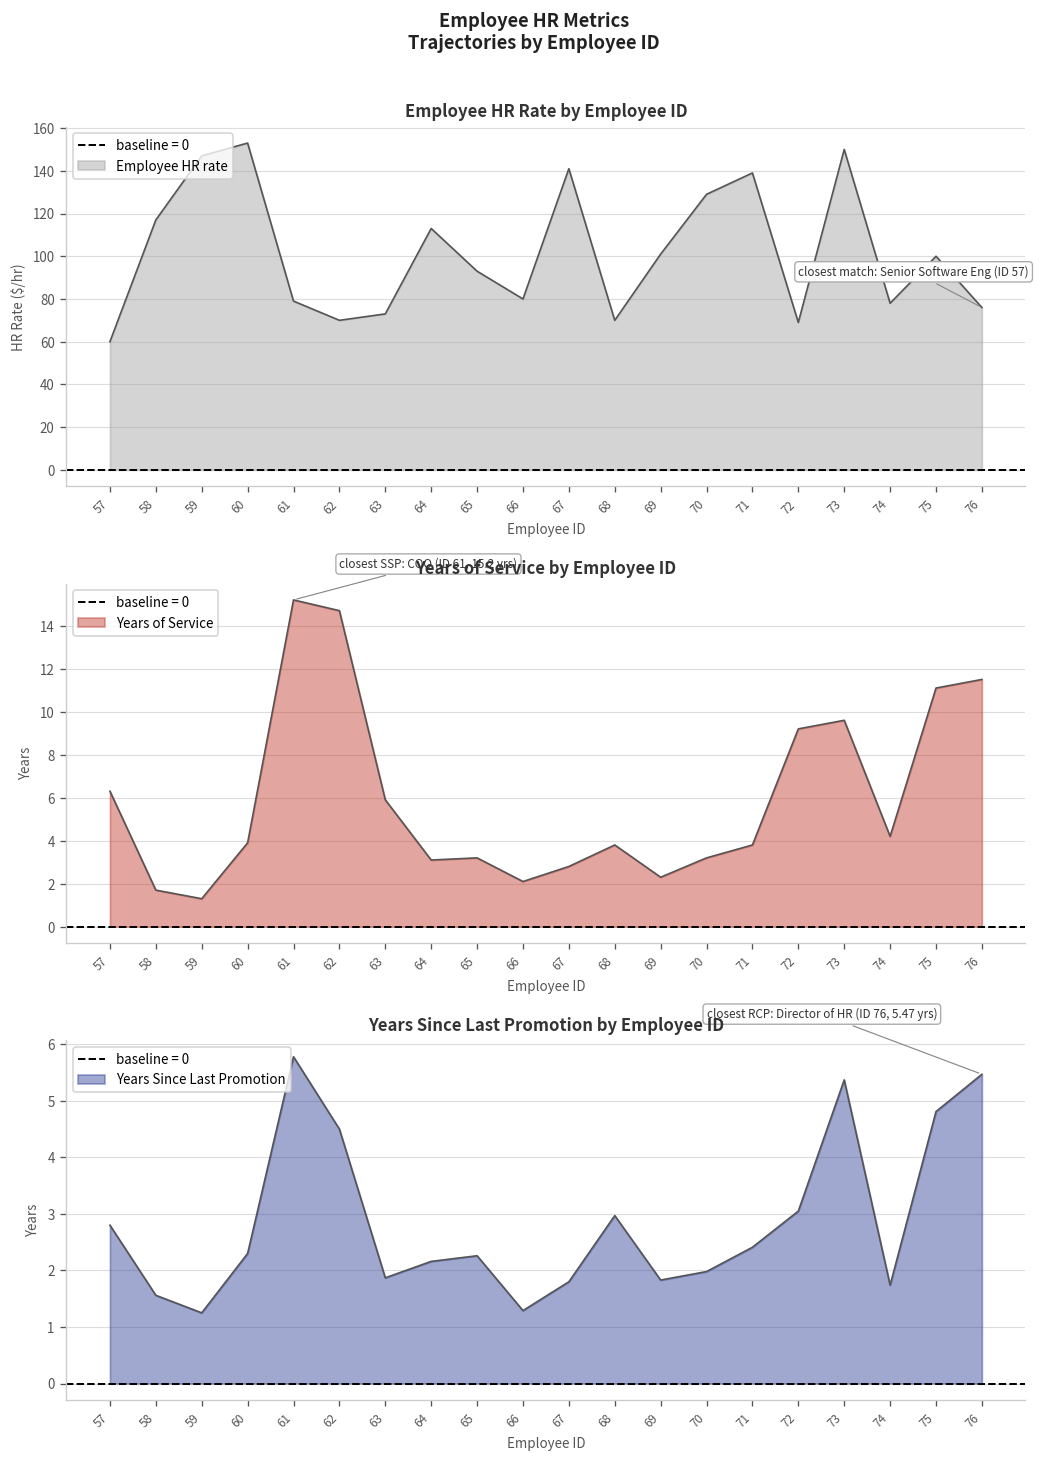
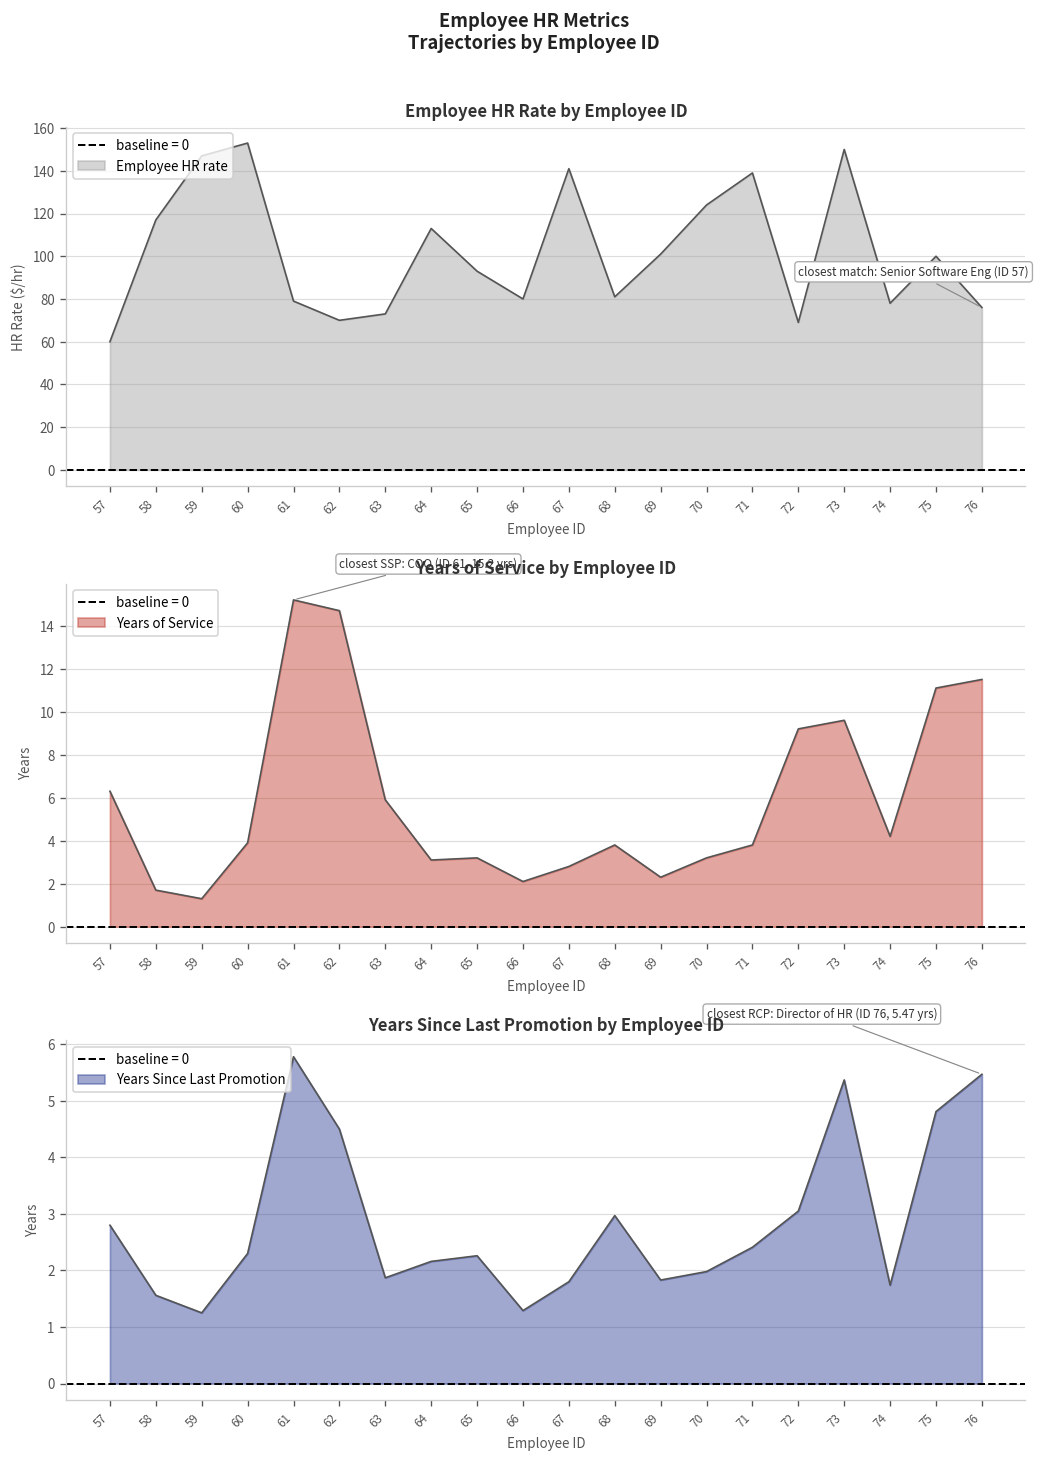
Employee HR Rate by Employee ID, 68: 70 -> 81
Employee HR Rate by Employee ID, 70: 129 -> 124
